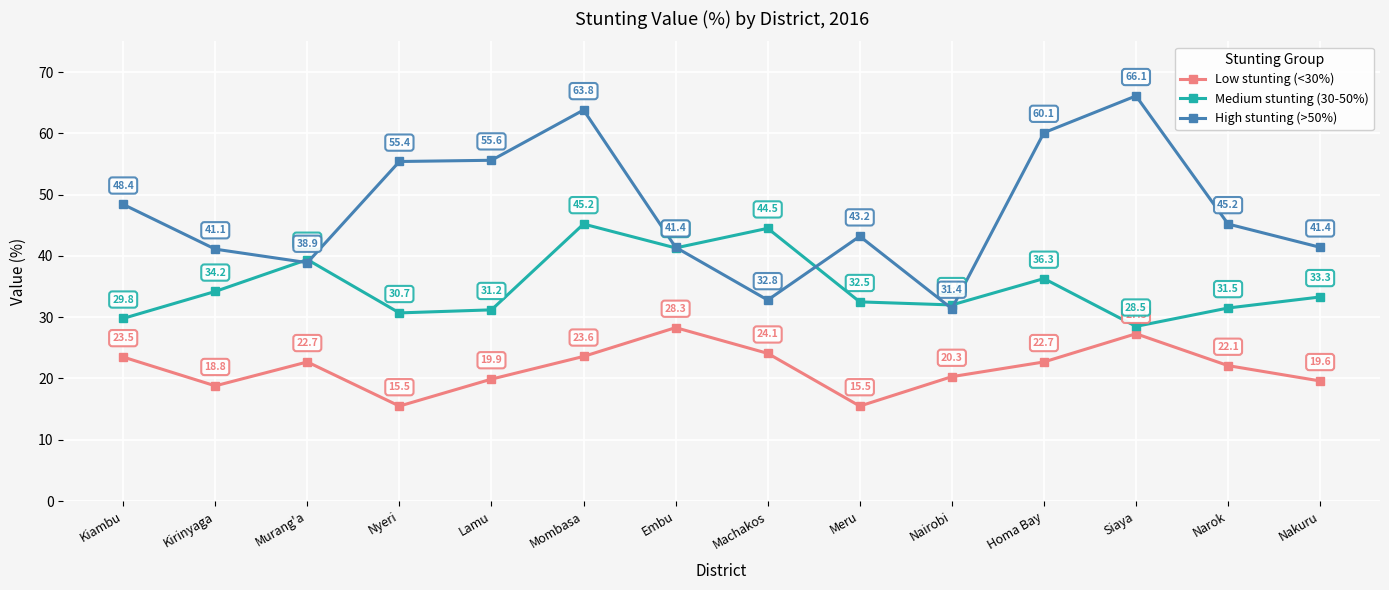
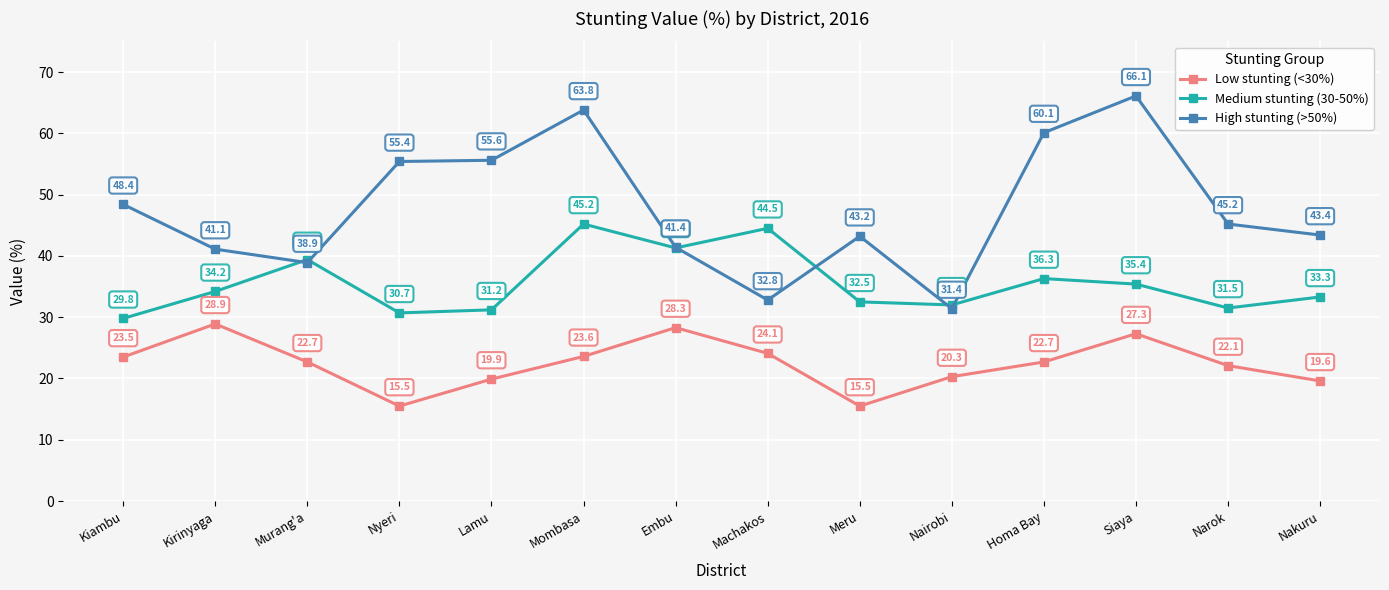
Low stunting (<30%), Kirinyaga: 18.8 -> 28.9
Medium stunting (30-50%), Siaya: 28.5 -> 35.4
High stunting (>50%), Nakuru: 41.4 -> 43.4
